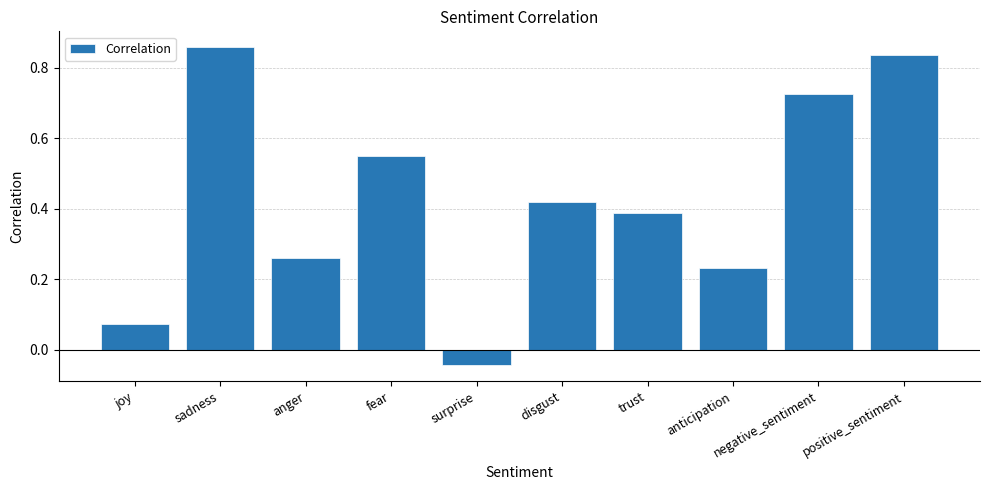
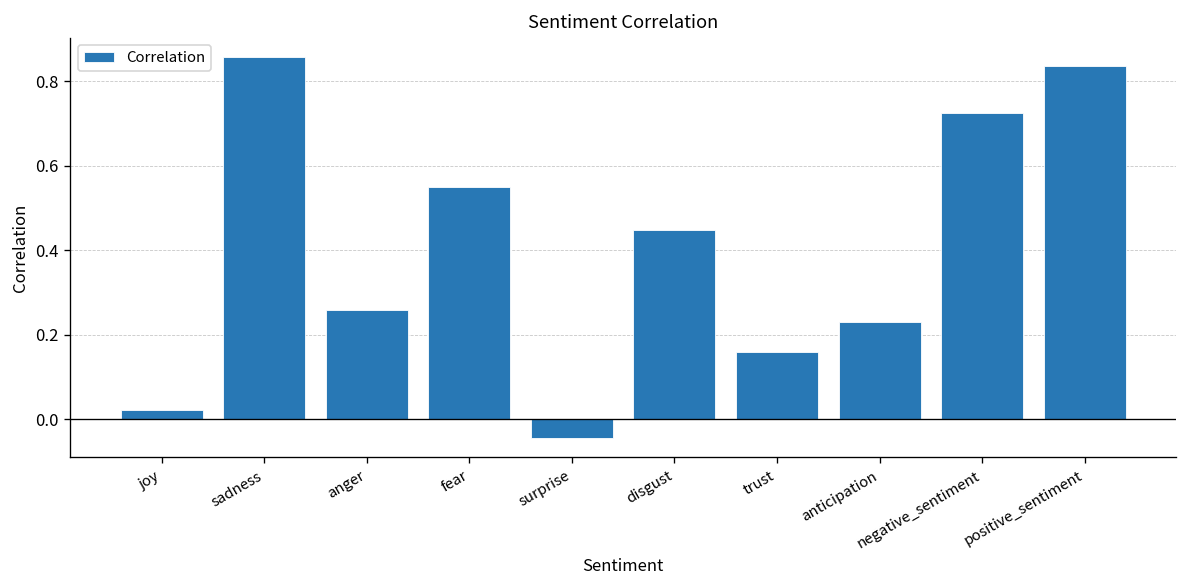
joy: 0.07 -> 0.02
disgust: 0.42 -> 0.45
trust: 0.39 -> 0.16
